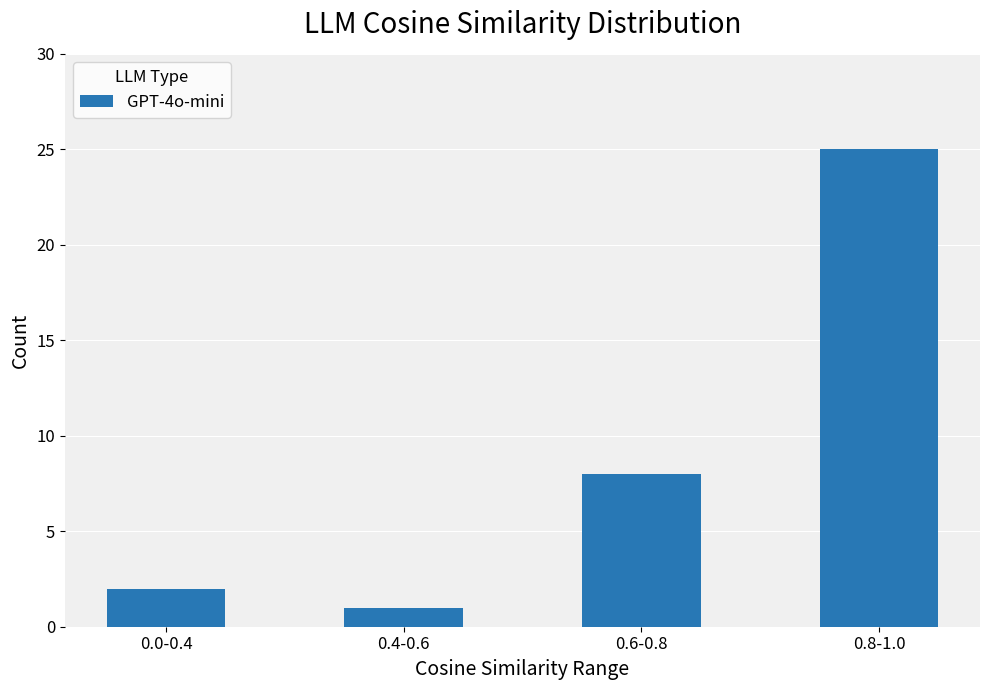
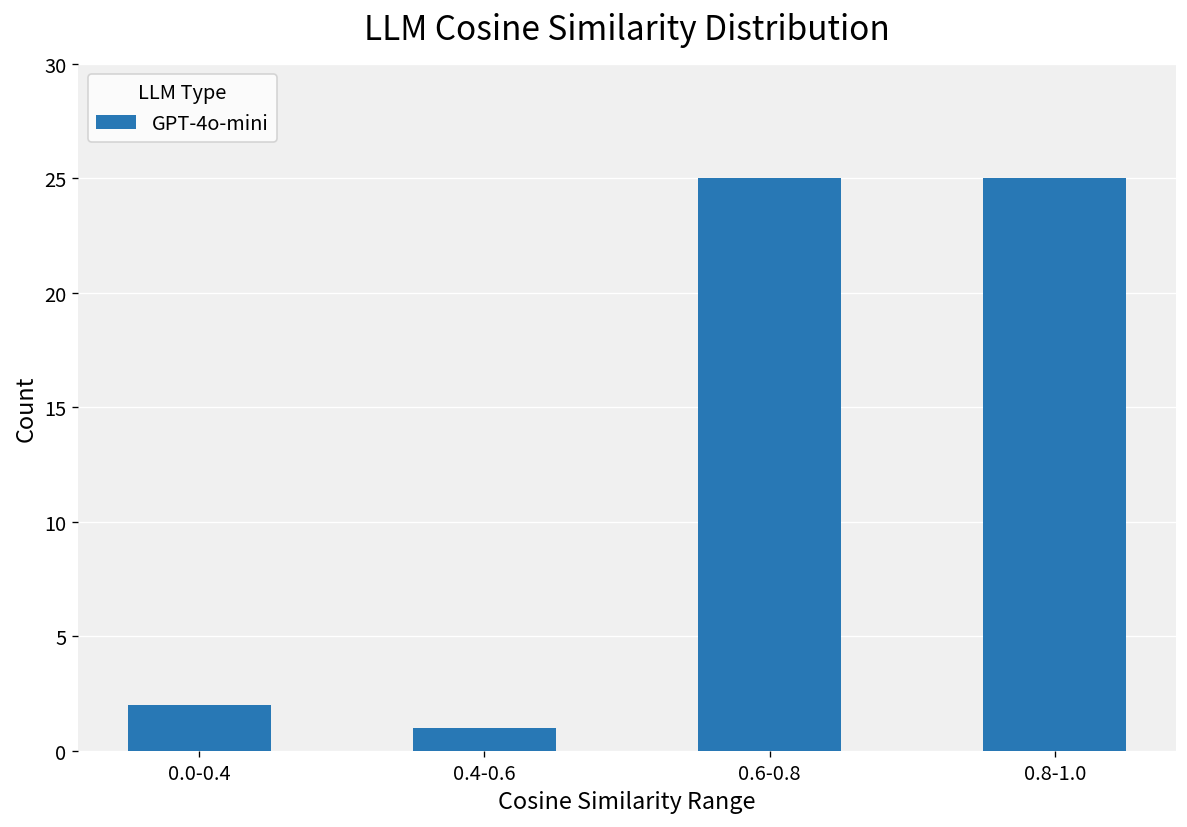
0.6-0.8: 8 -> 25
